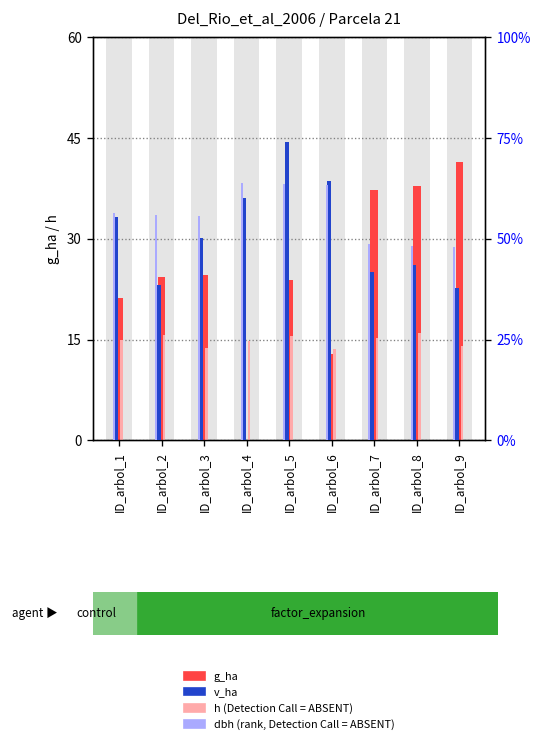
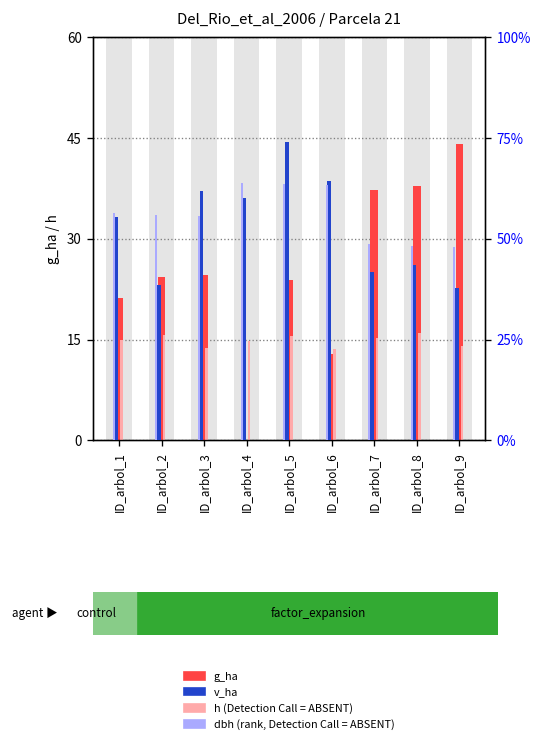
g_ha, ID_arbol_9: 41 -> 44
v_ha, ID_arbol_3: 50% -> 62%
